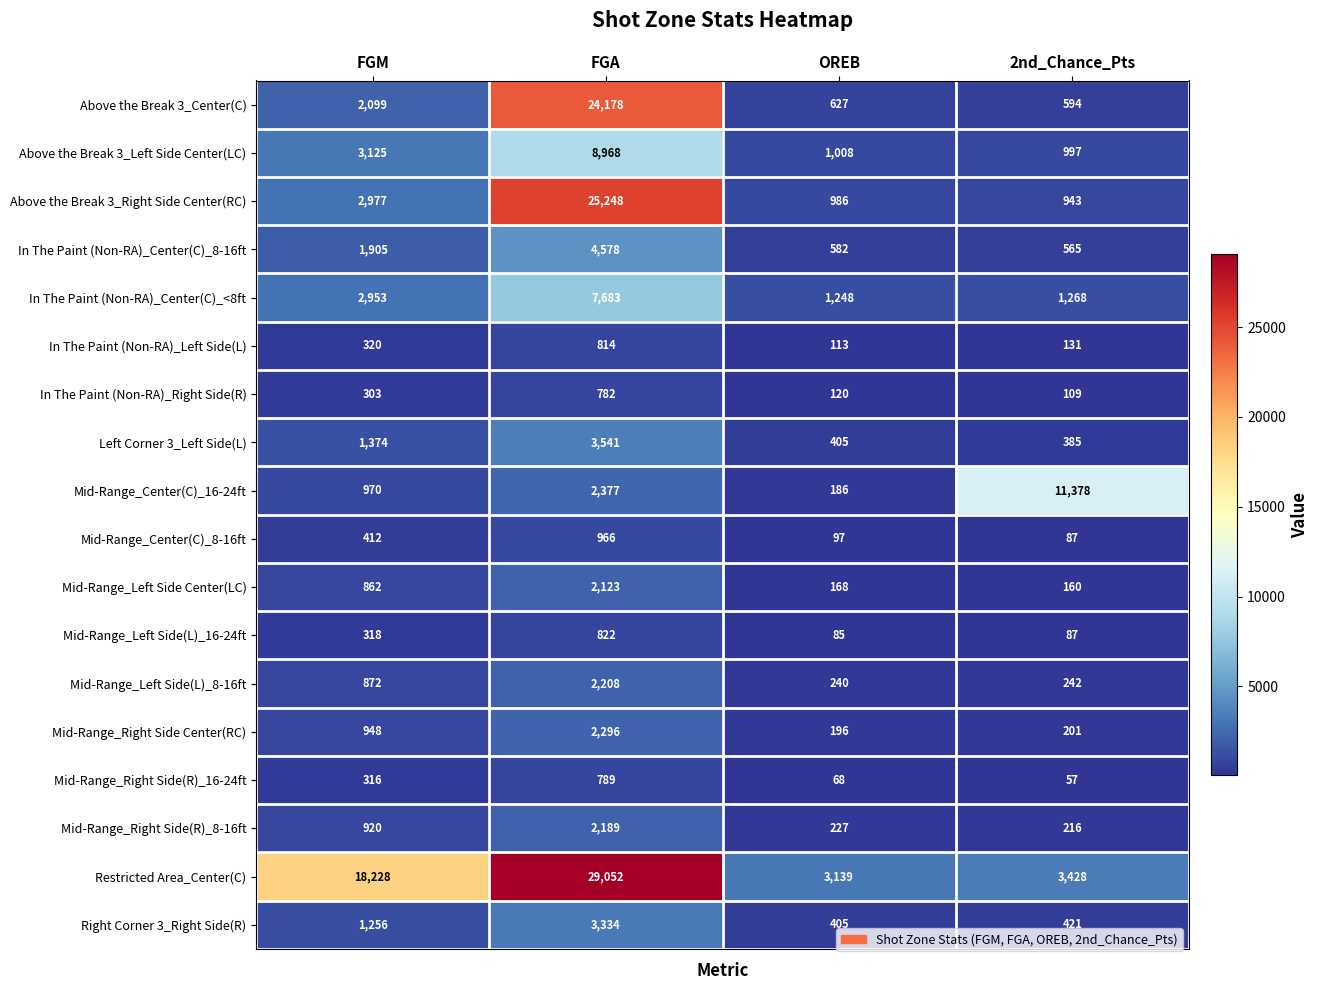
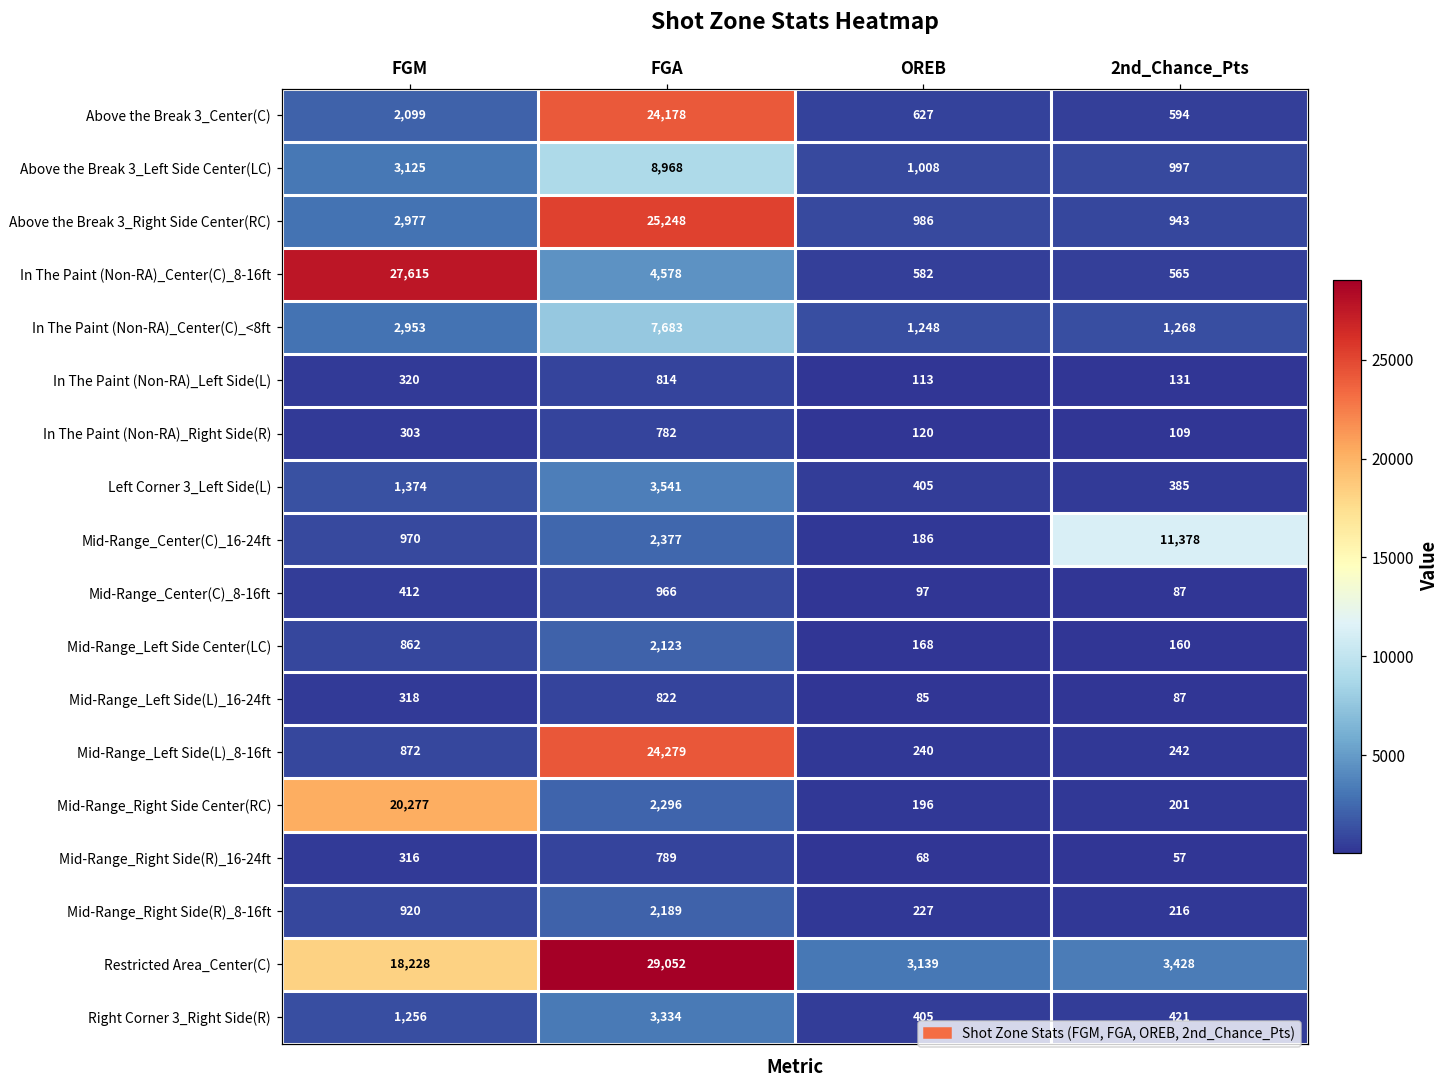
In The Paint (Non-RA)_Center(C)_8-16ft, FGM: 1,905 -> 27,615
Mid-Range_Left Side(L)_8-16ft, FGA: 2,208 -> 24,279
Mid-Range_Right Side Center(RC), FGM: 948 -> 20,277
